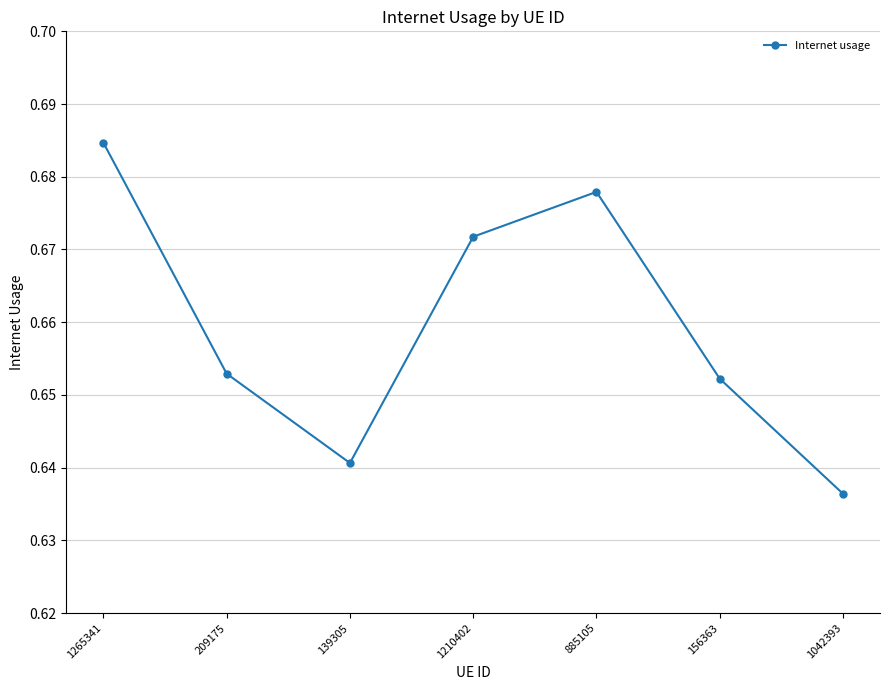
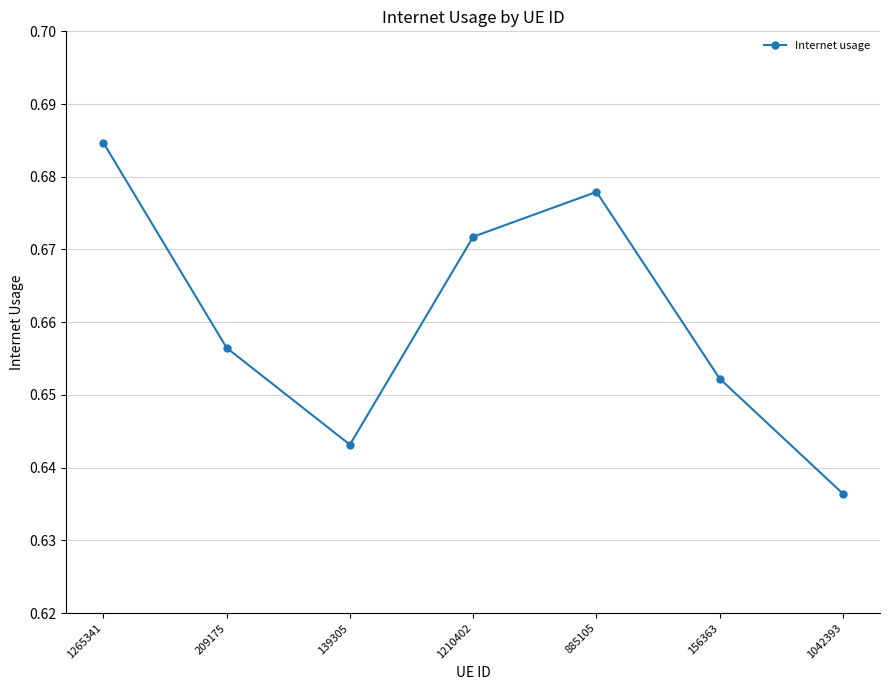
209175: 0.653 -> 0.656
139305: 0.641 -> 0.643
